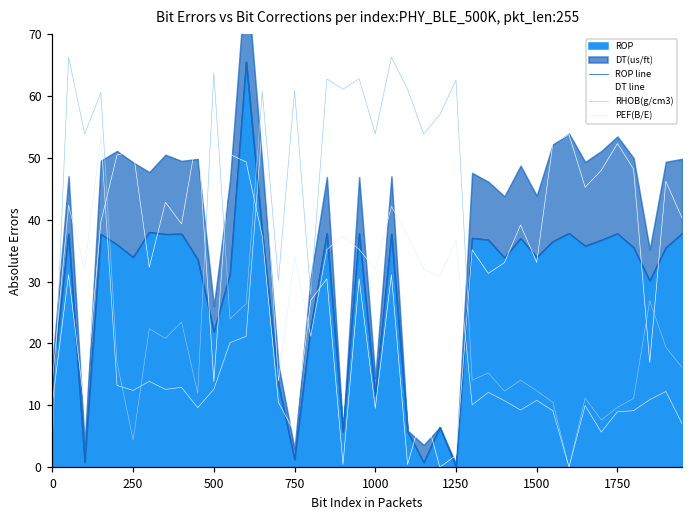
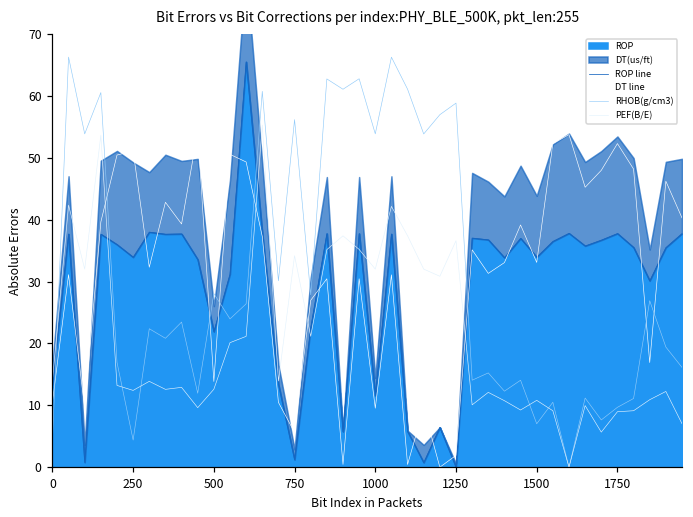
RHOB(g/cm3), 500: 64 -> 28
RHOB(g/cm3), 750: 61 -> 56
RHOB(g/cm3), 1250: 63 -> 59
RHOB(g/cm3), 1500: 12 -> 7
